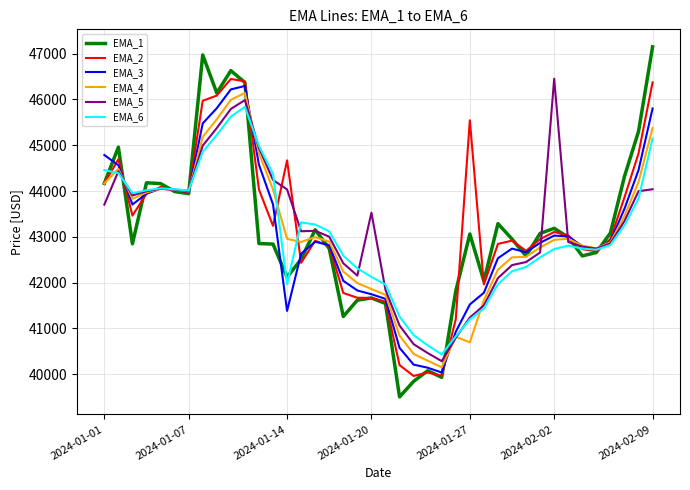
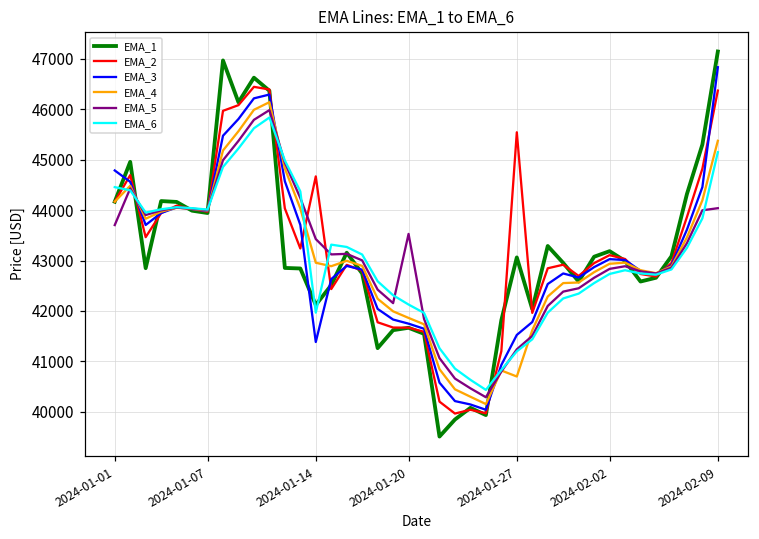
EMA_5, 2024-01-14: 44000 -> 43400
EMA_5, 2024-02-02: 46500 -> 42800
EMA_3, 2024-02-09: 45800 -> 46800
